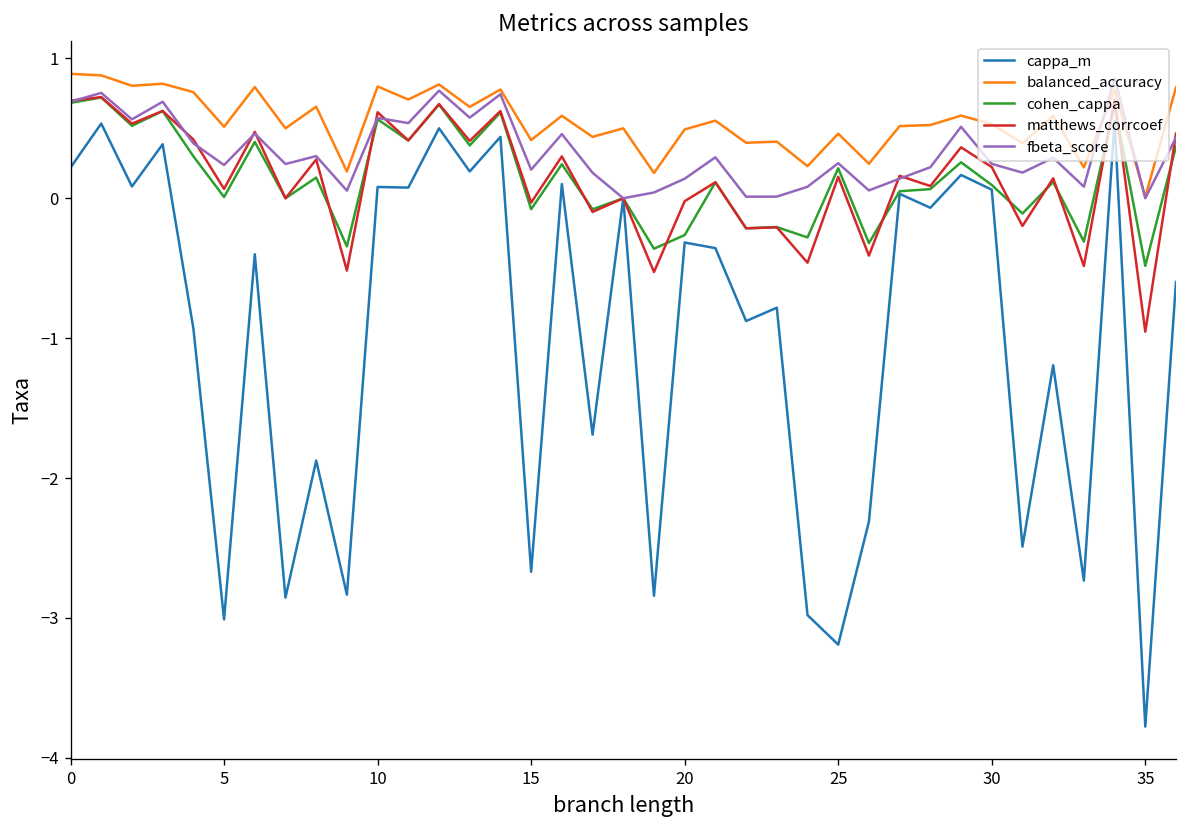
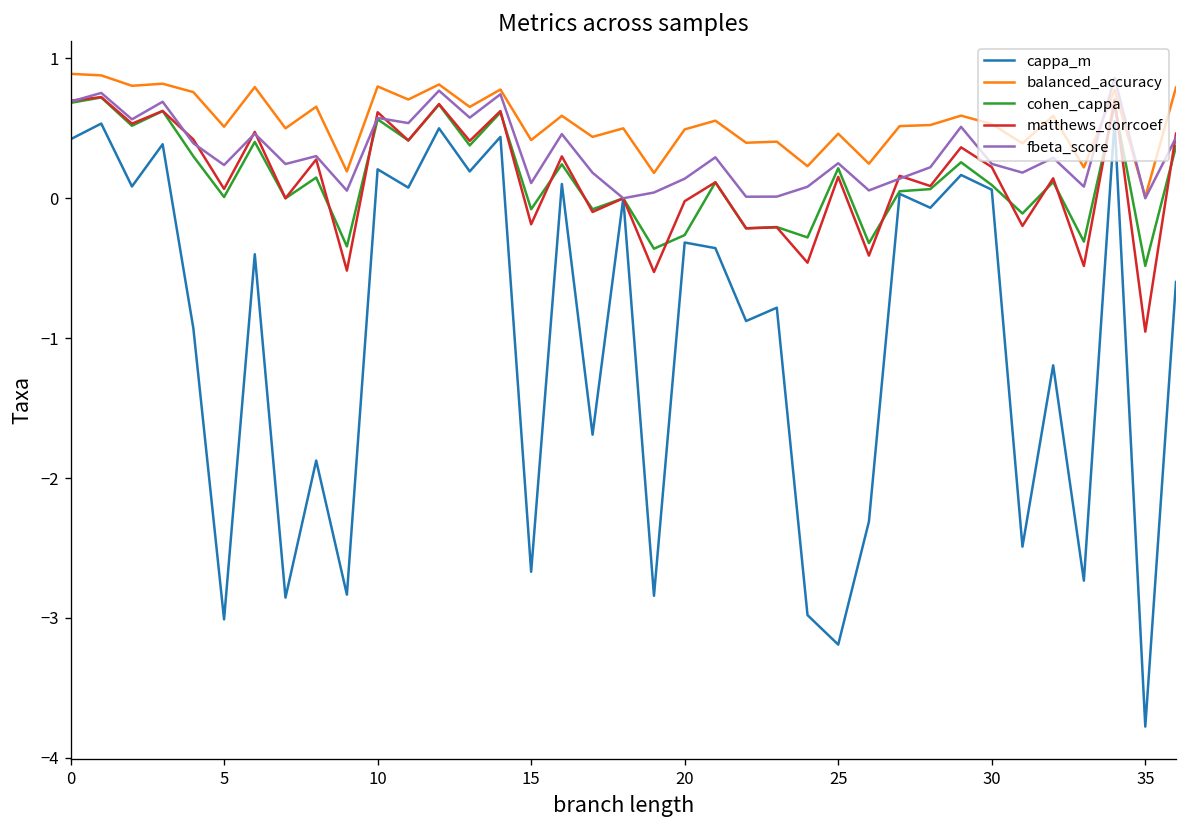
cappa_m, 0: 0.22 -> 0.42
cappa_m, 10: 0.08 -> 0.21
matthews_corrcoef, 15: -0.03 -> -0.19
fbeta_score, 15: 0.20 -> 0.11
